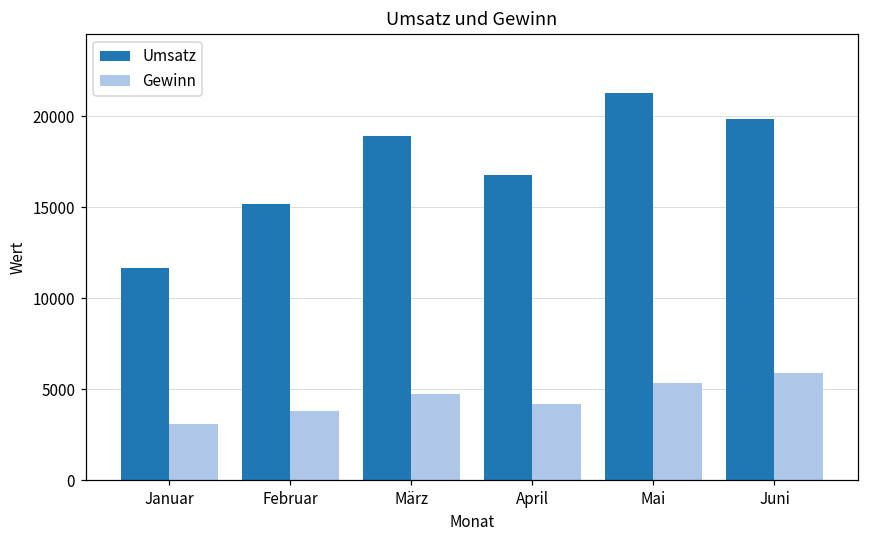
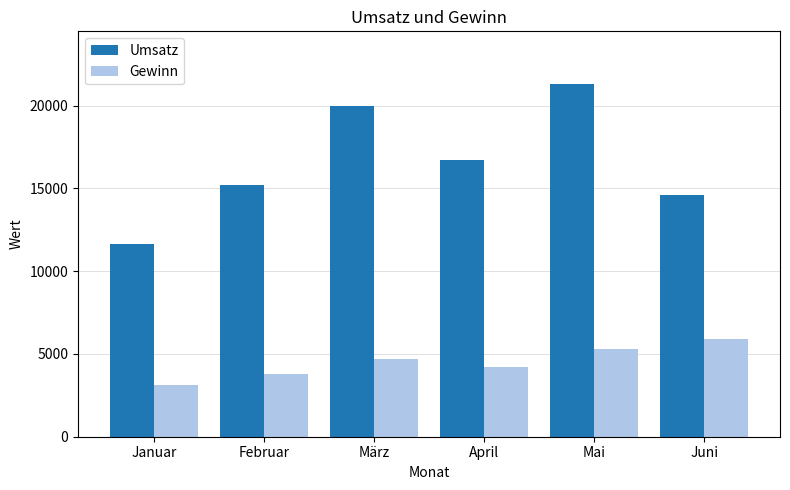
Umsatz, März: 18900 -> 20000
Umsatz, Juni: 19900 -> 14600
